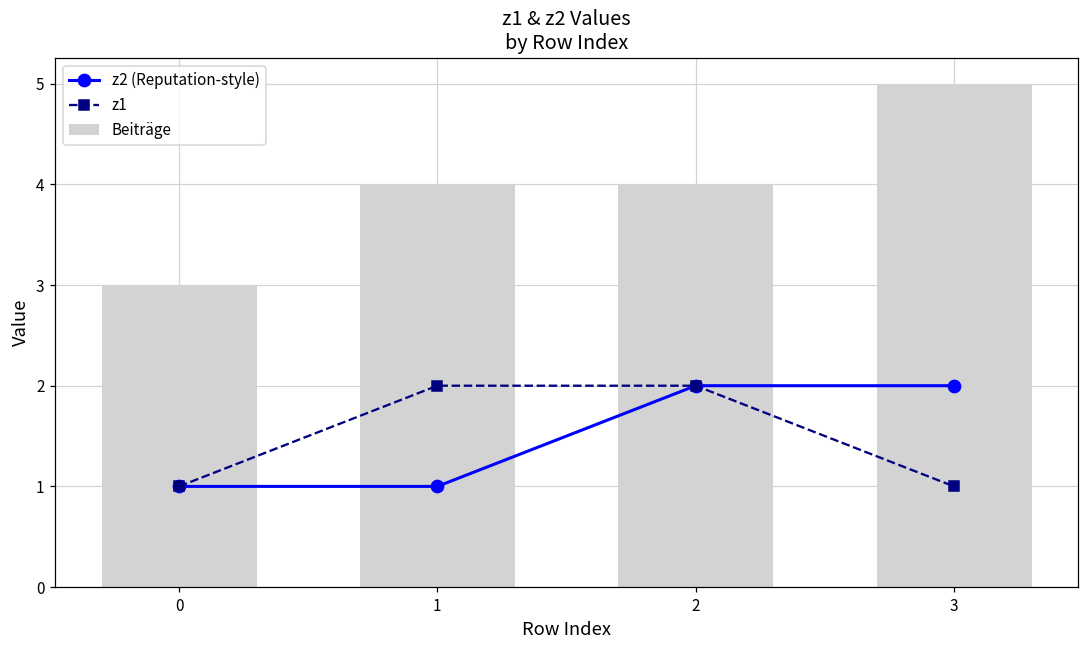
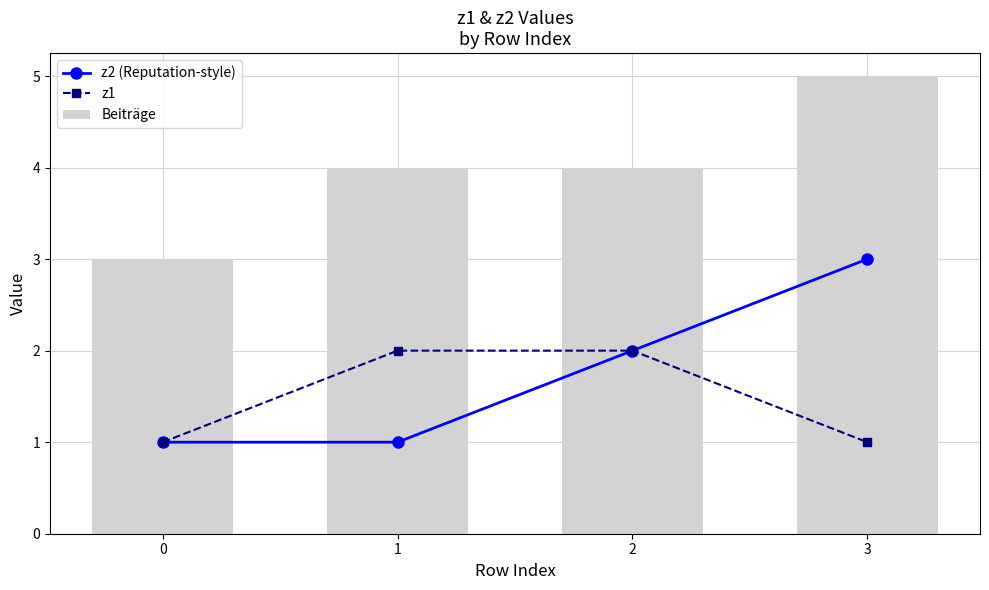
z2 (Reputation-style), 3: 2 -> 3
